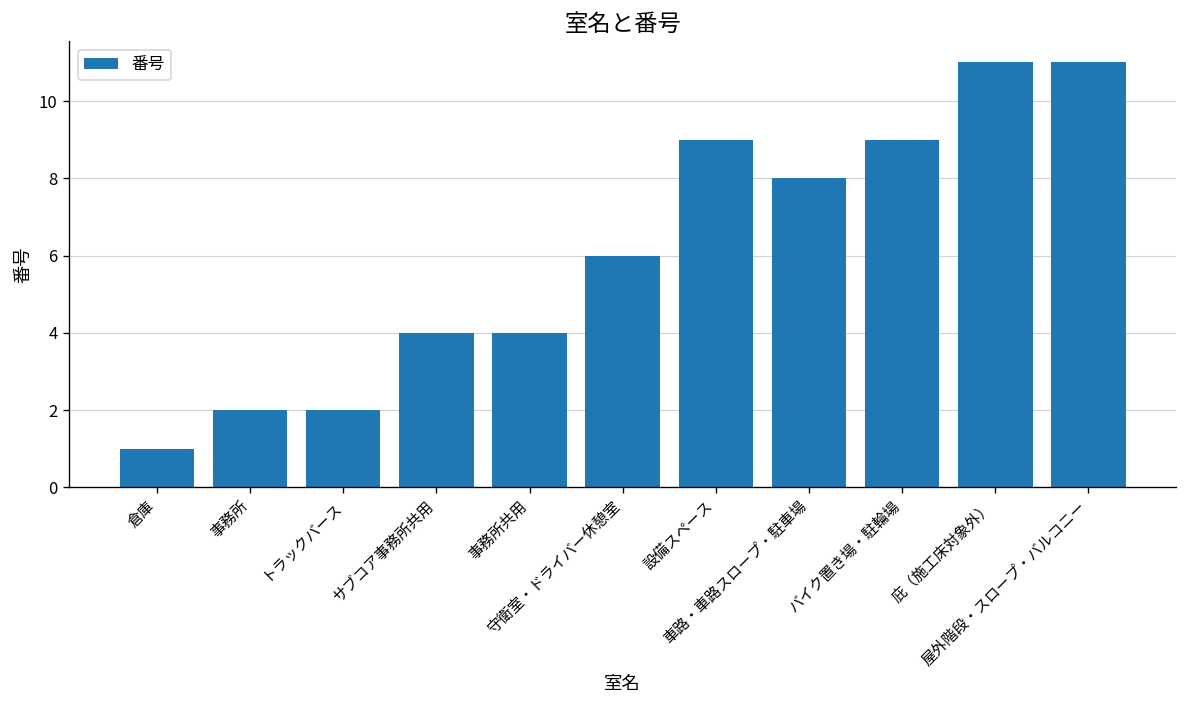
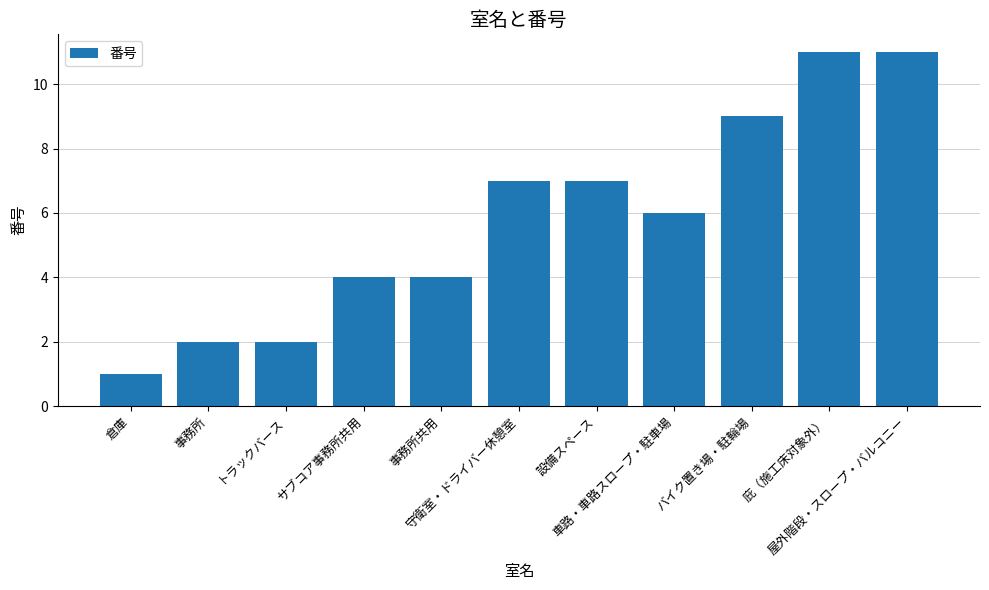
守衛室・ドライバー休憩室: 6 -> 7
設備スペース: 9 -> 7
車路・車路スロープ・駐車場: 8 -> 6
